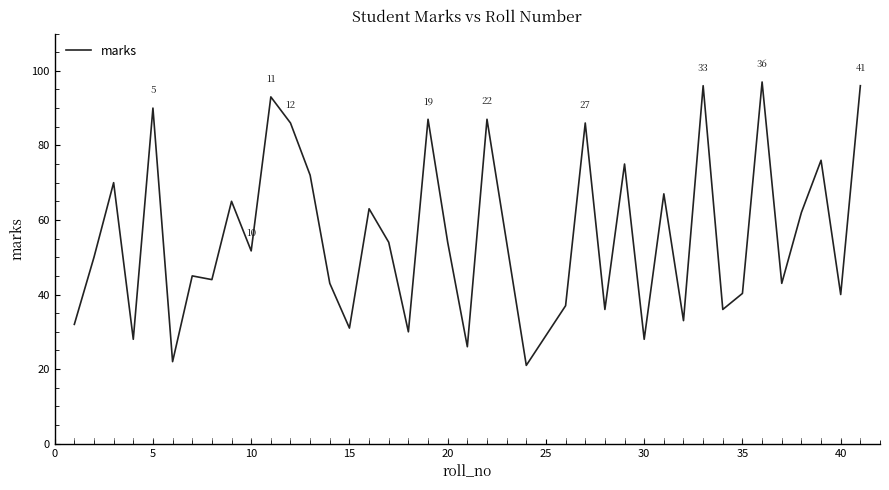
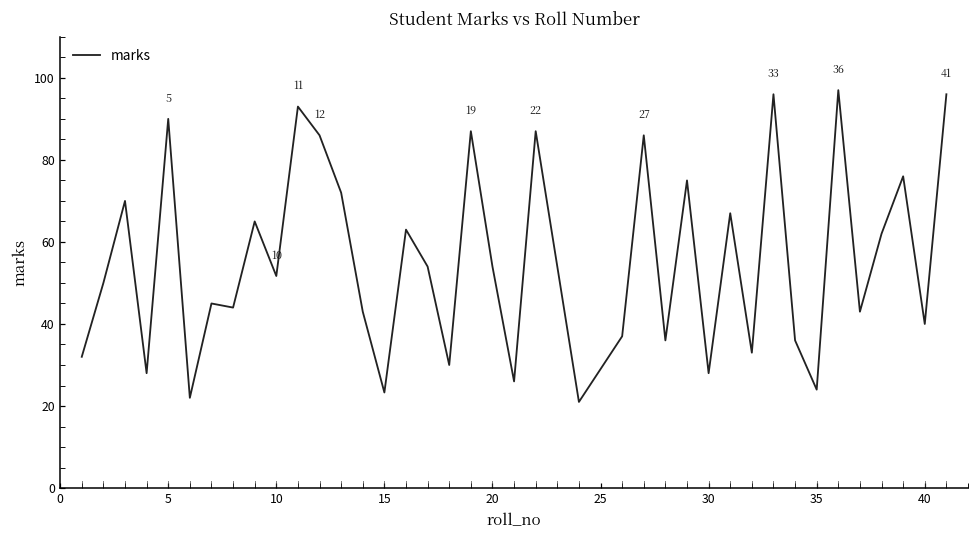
15: 31 -> 23
35: 40 -> 24
